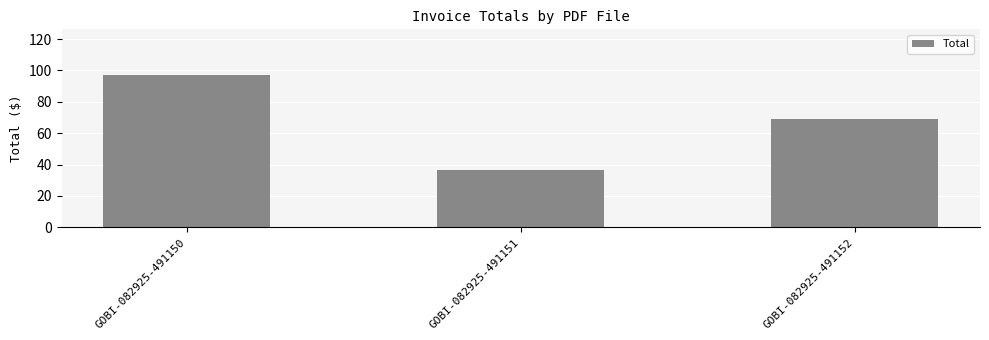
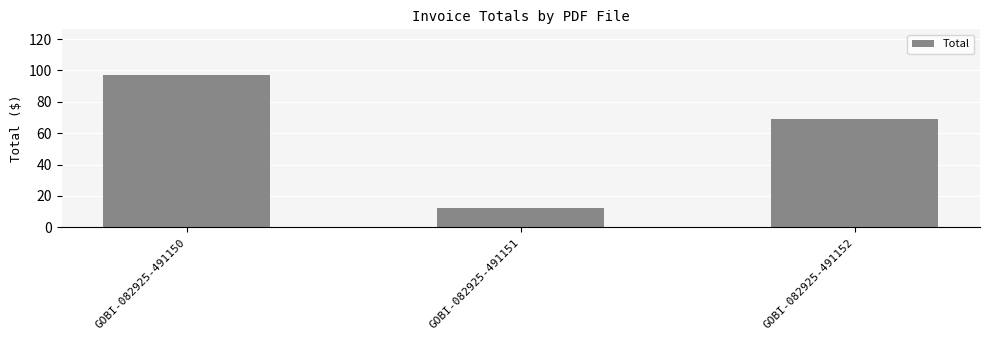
GOBI-082925-491151: 37 -> 12
